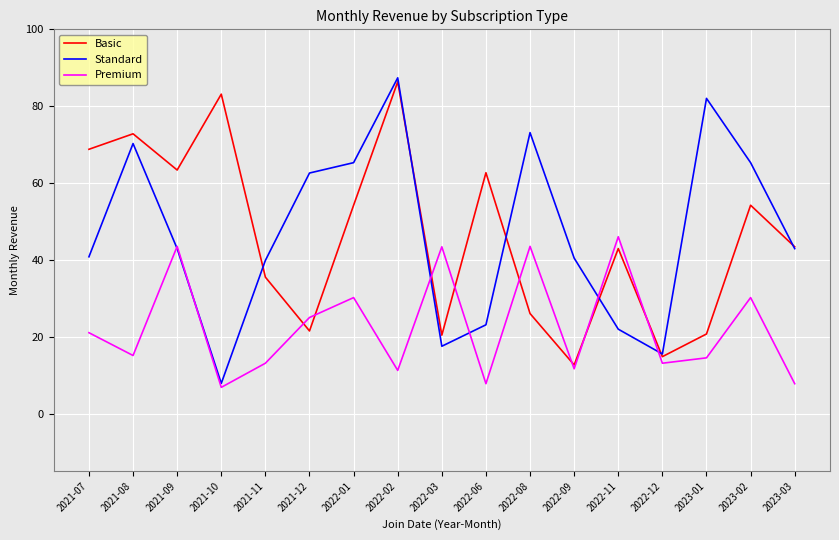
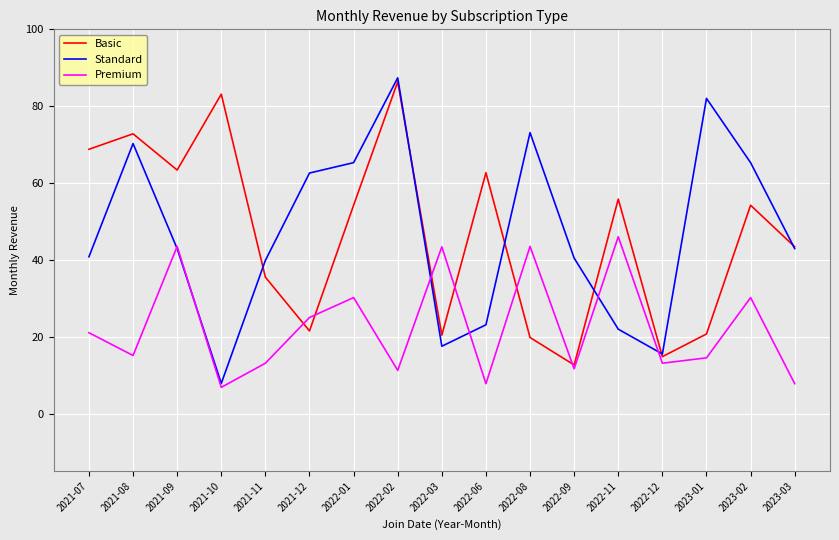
Basic, 2022-08: 26 -> 20
Basic, 2022-11: 43 -> 56
